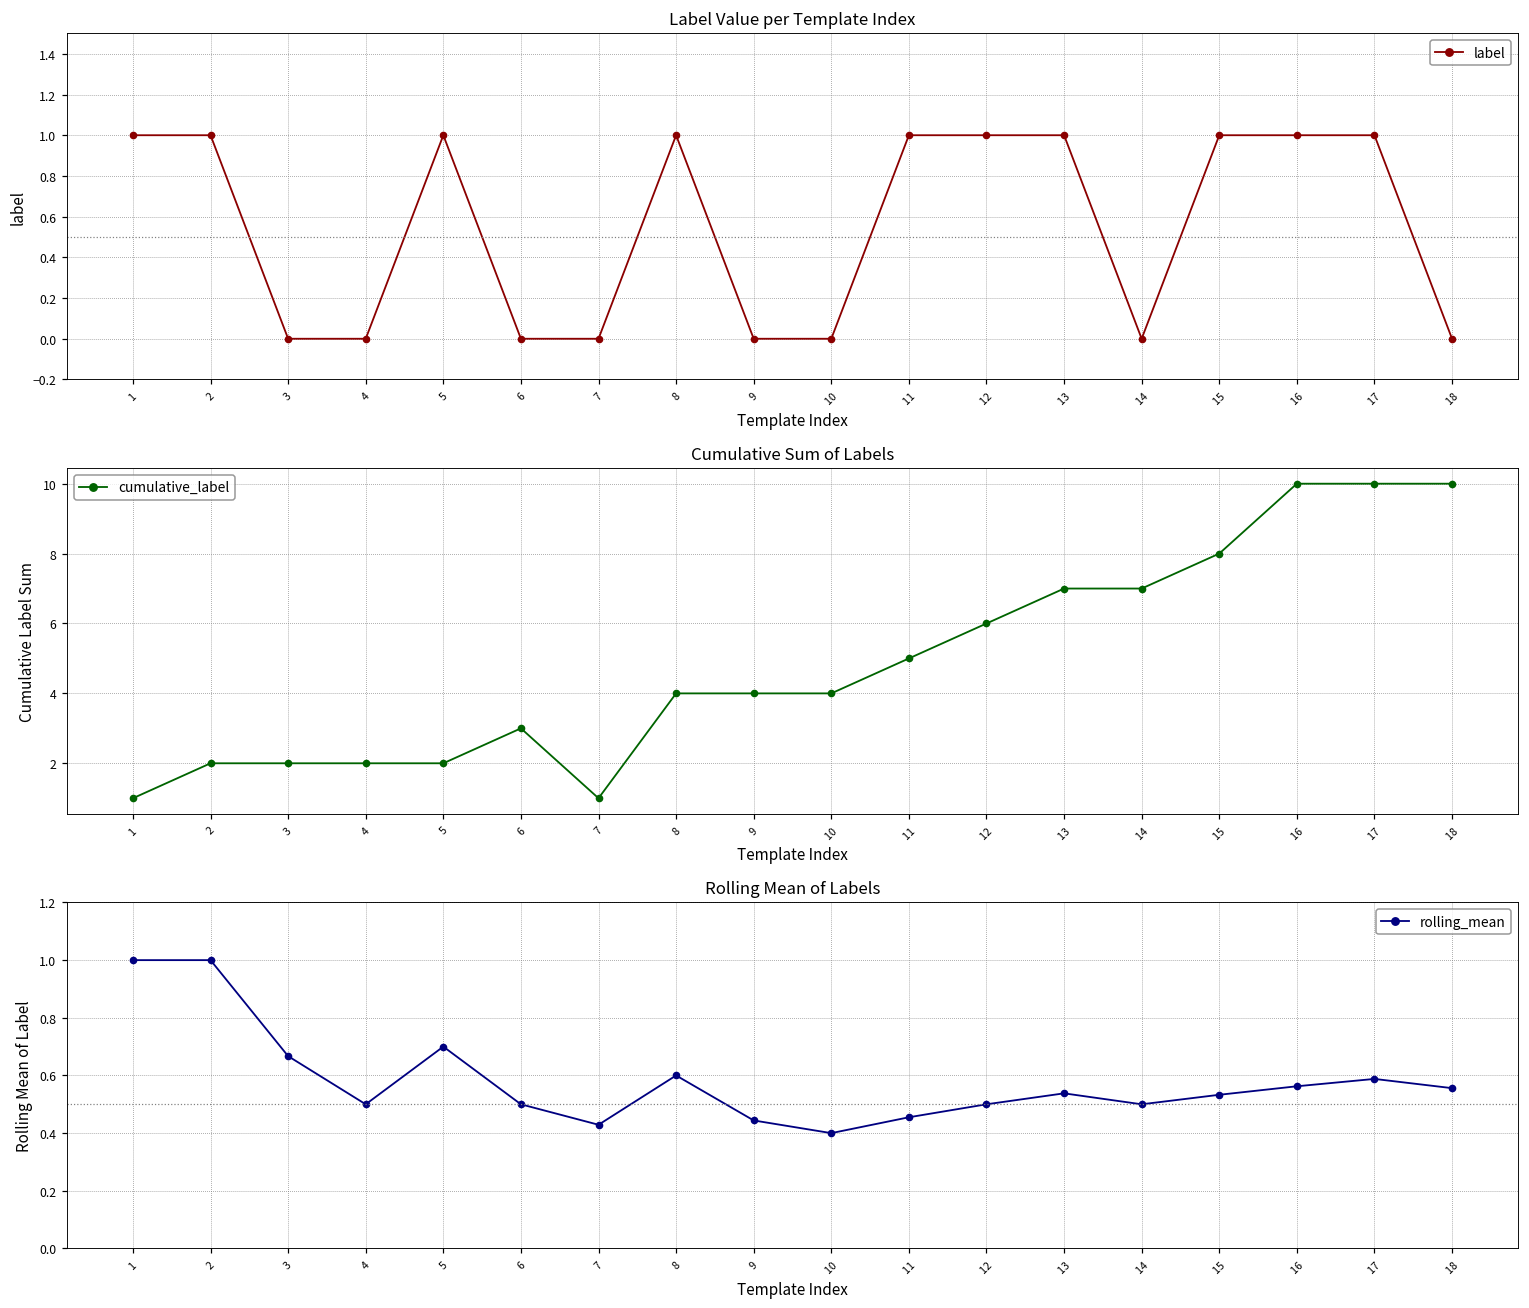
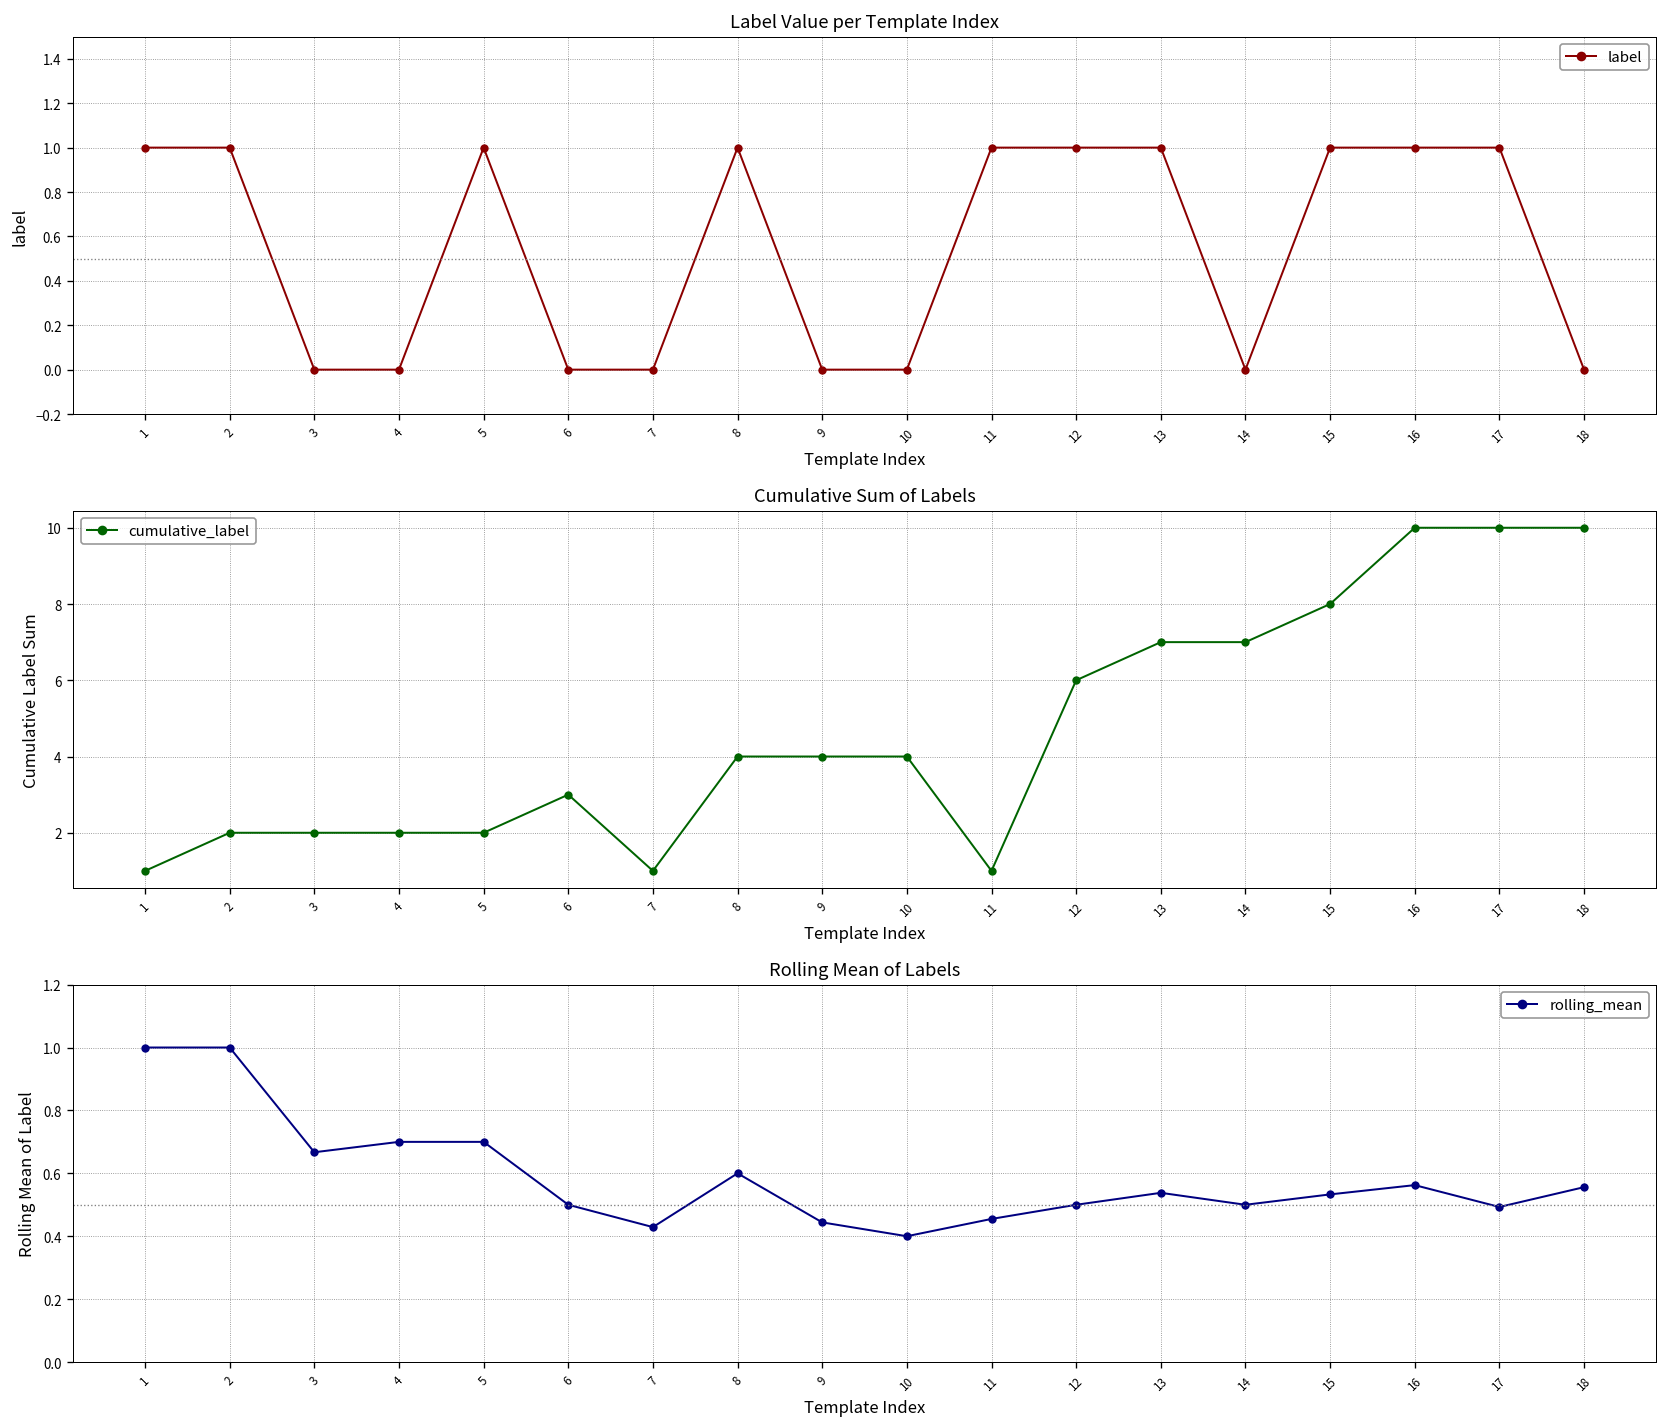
Cumulative Sum of Labels, 11: 5 -> 1
Rolling Mean of Labels, 4: 0.5 -> 0.7
Rolling Mean of Labels, 17: 0.59 -> 0.49
